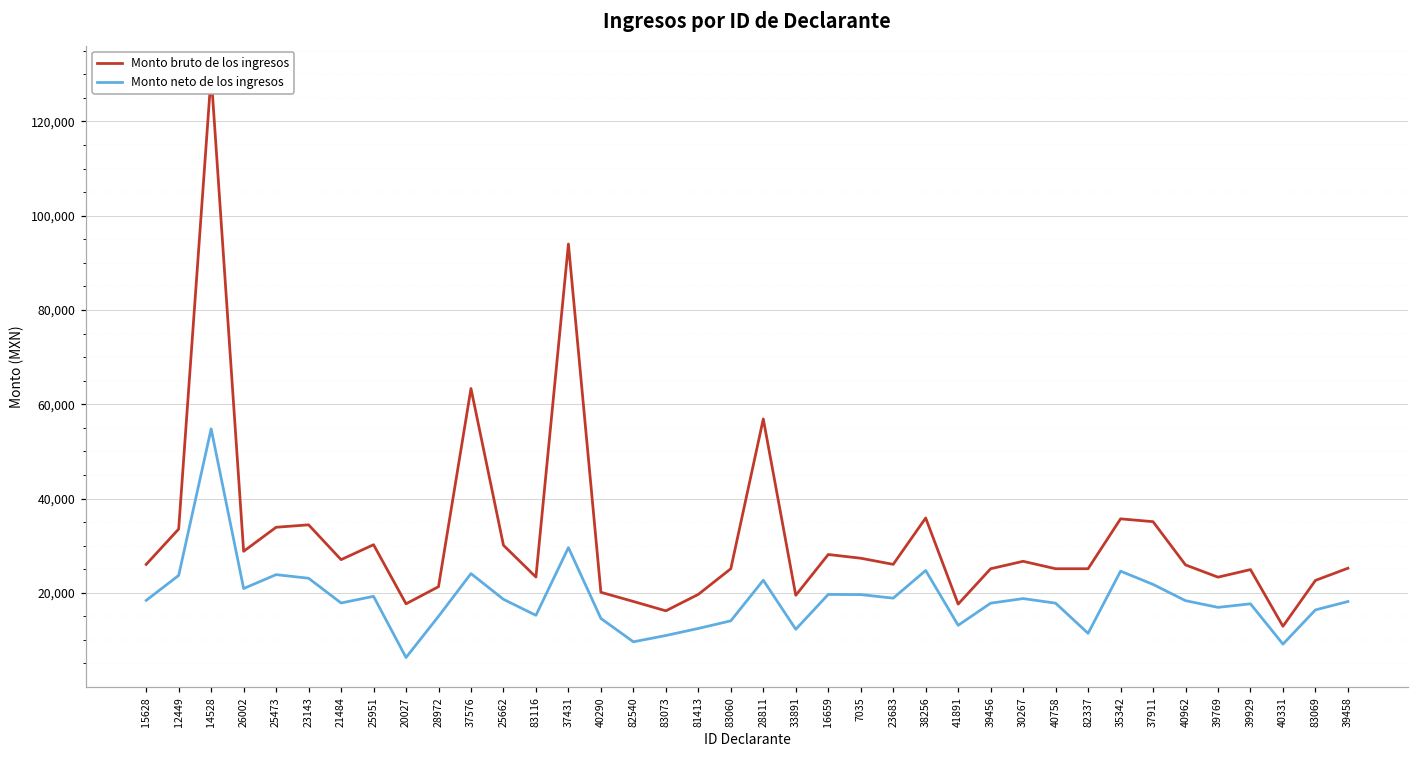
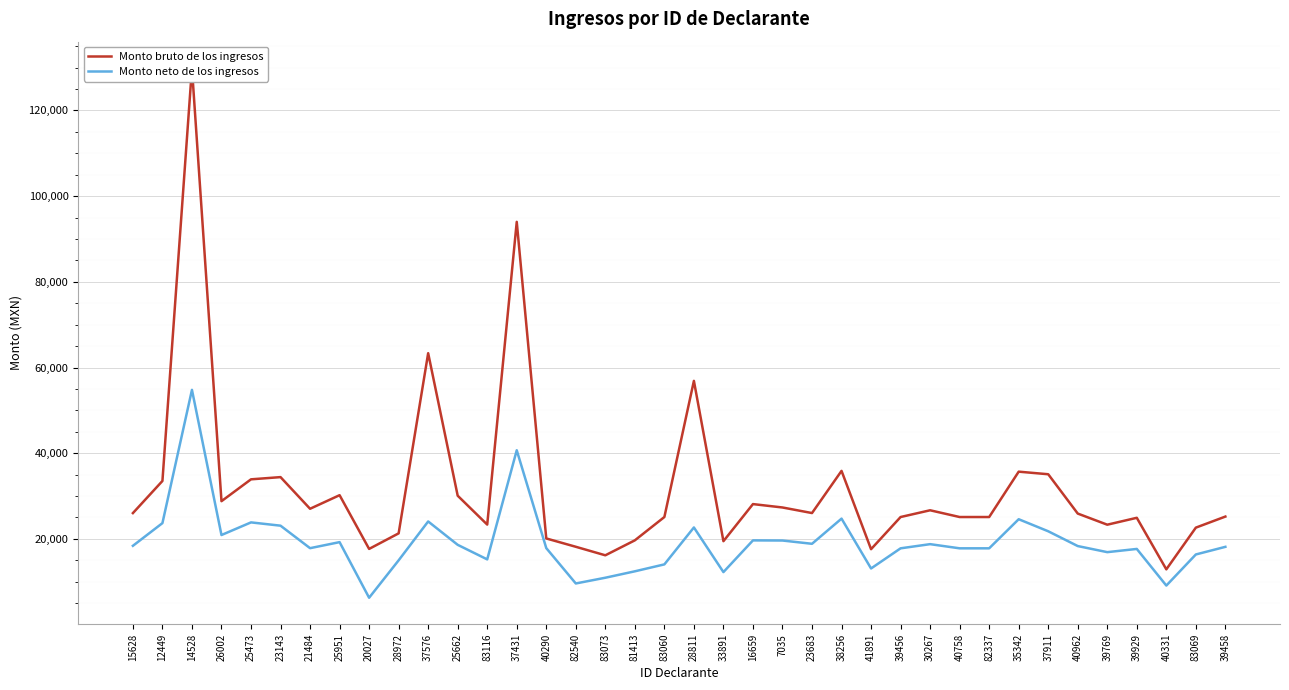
Monto neto de los ingresos, 37431: 30,000 -> 41,000
Monto neto de los ingresos, 40290: 15,000 -> 18,000
Monto neto de los ingresos, 82337: 11,000 -> 18,000
